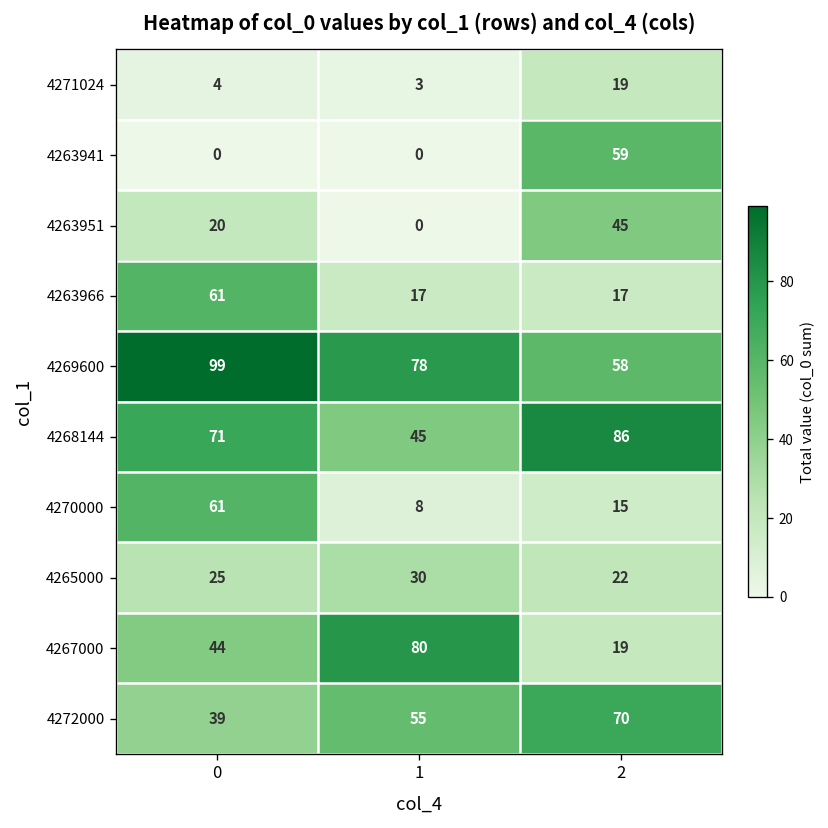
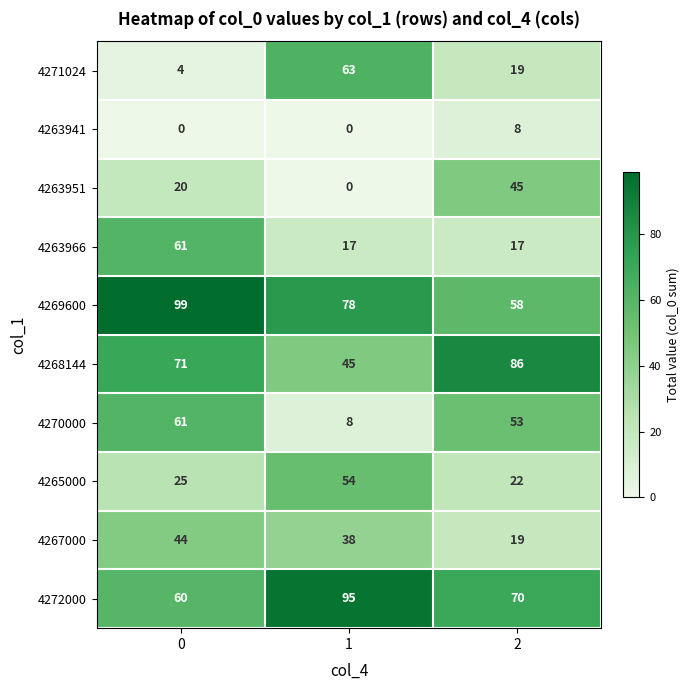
4271024, 1: 3 -> 63
4263941, 2: 59 -> 8
4270000, 2: 15 -> 53
4265000, 1: 30 -> 54
4267000, 1: 80 -> 38
4272000, 0: 39 -> 60
4272000, 1: 55 -> 95
